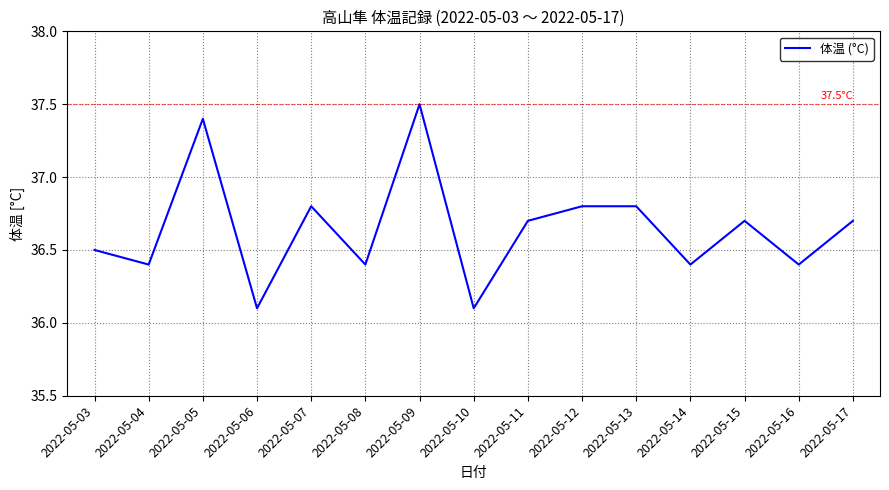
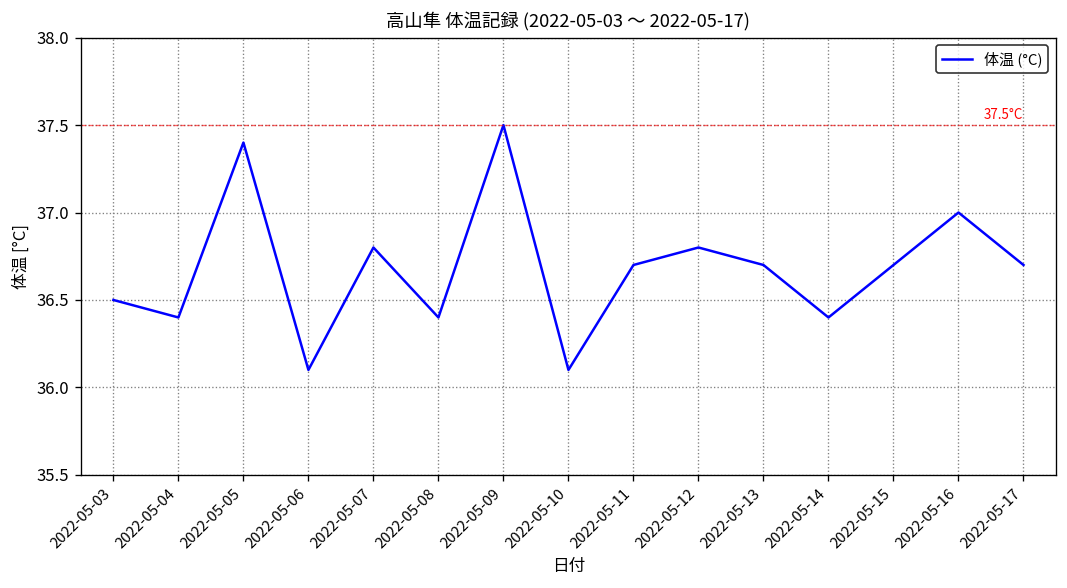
2022-05-13: 36.8 -> 36.7
2022-05-16: 36.4 -> 37.0
